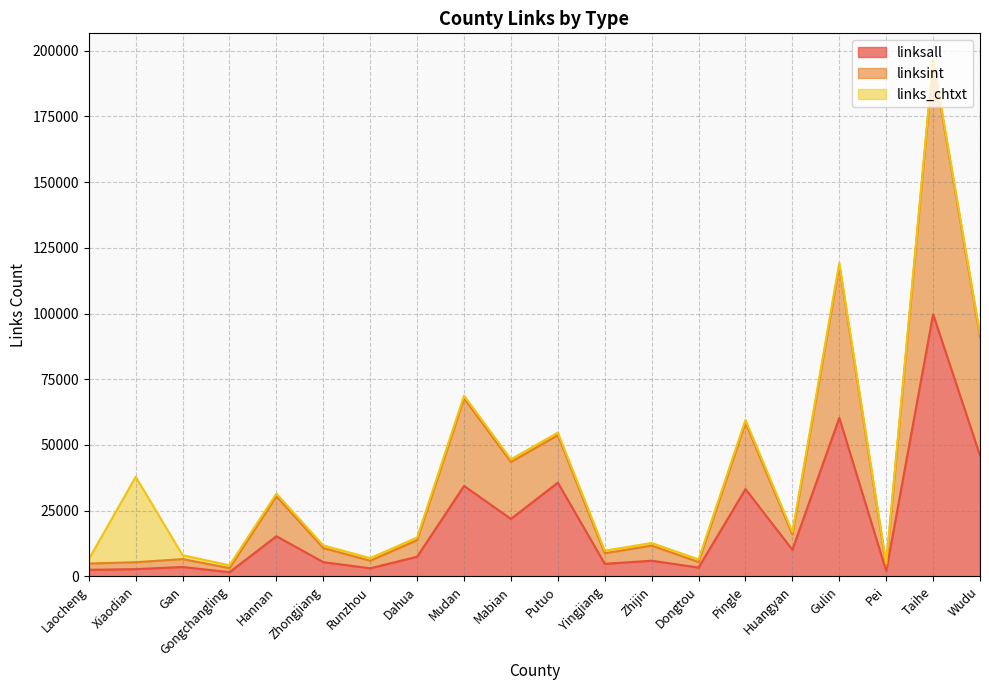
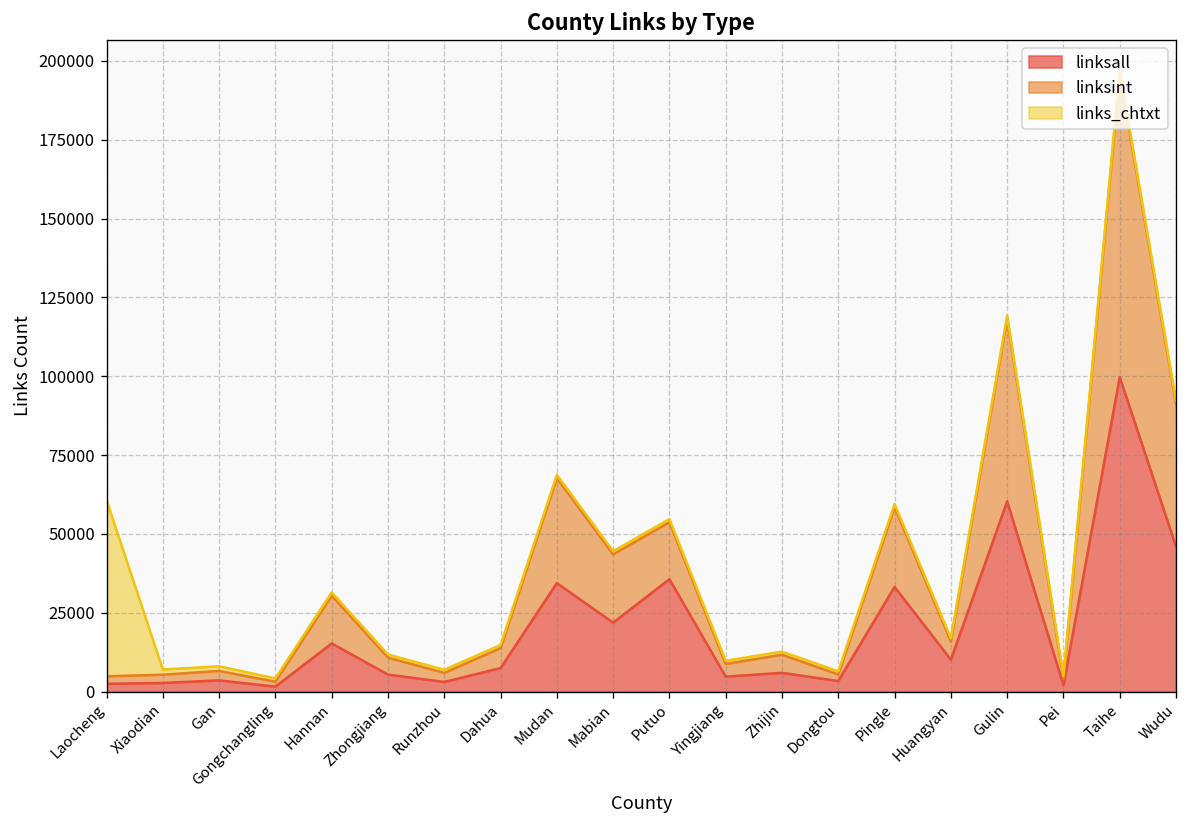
links_chtxt, Laocheng: 2000 -> 56000
links_chtxt, Xiaodian: 32000 -> 2000
